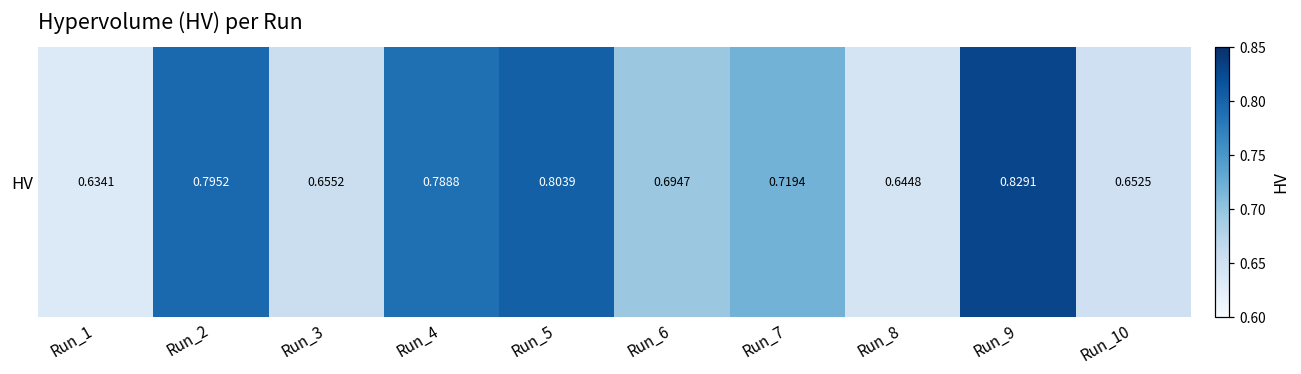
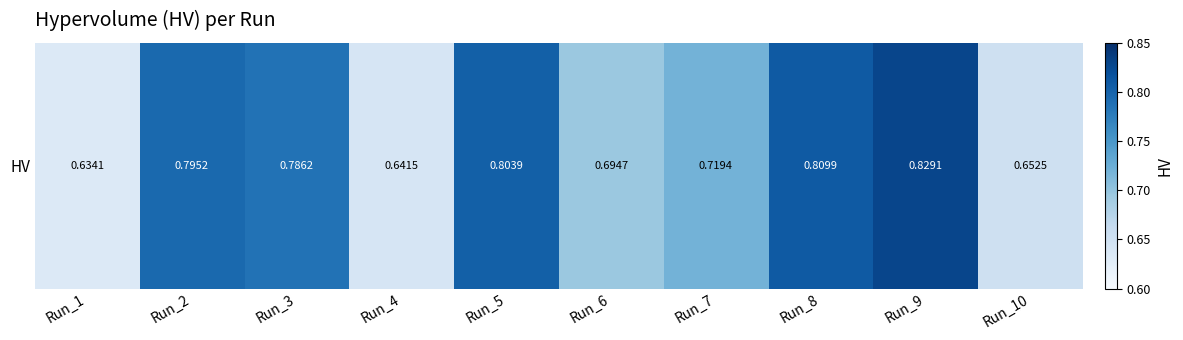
HV, Run_3: 0.6552 -> 0.7862
HV, Run_4: 0.7888 -> 0.6415
HV, Run_8: 0.6448 -> 0.8099
